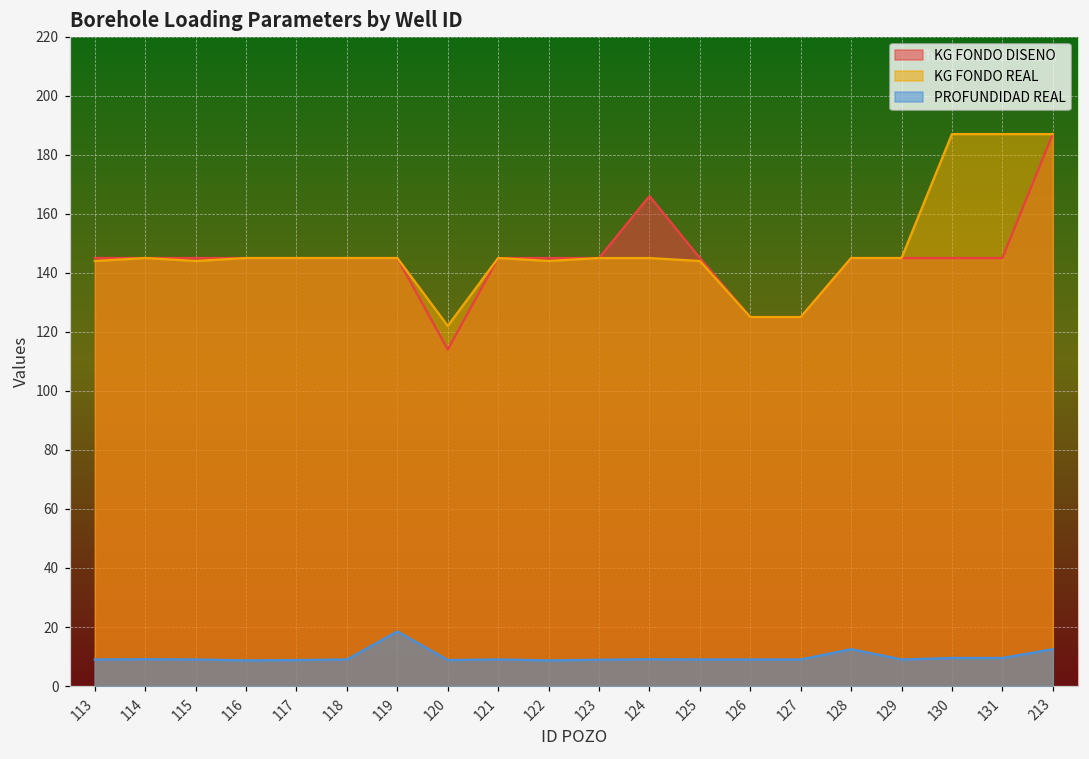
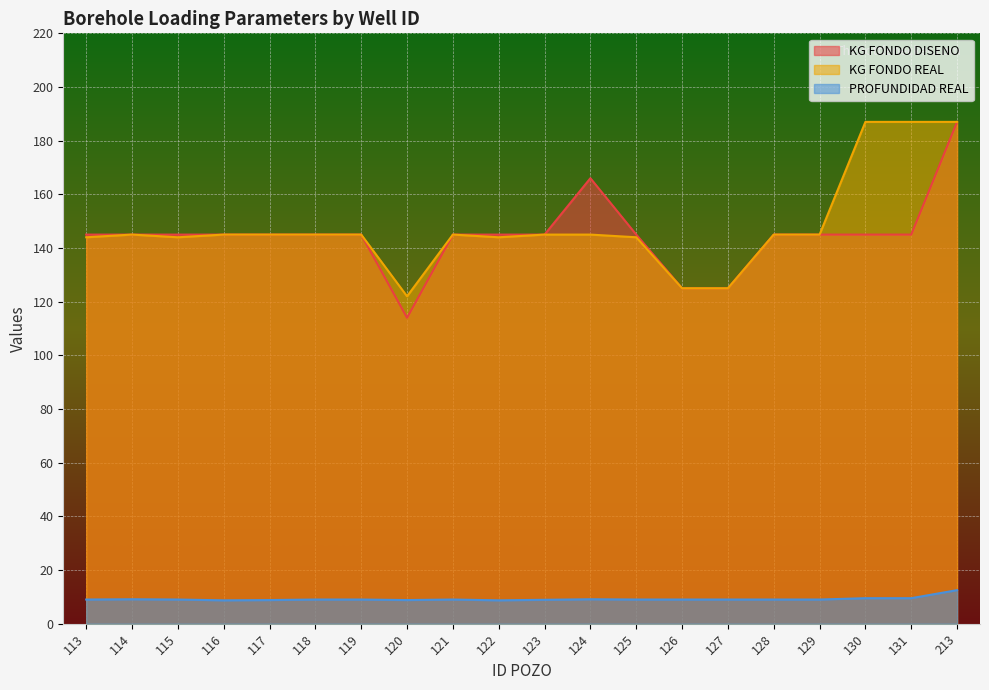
PROFUNDIDAD REAL, 119: 19 -> 9
PROFUNDIDAD REAL, 128: 13 -> 9
